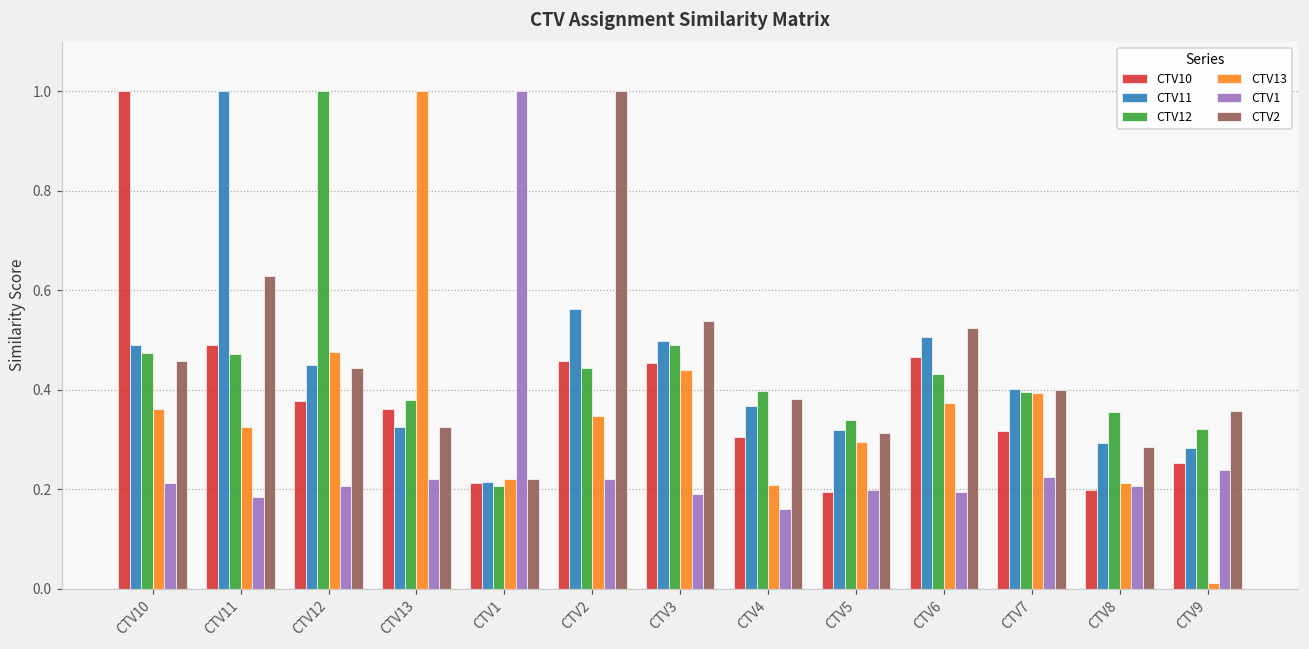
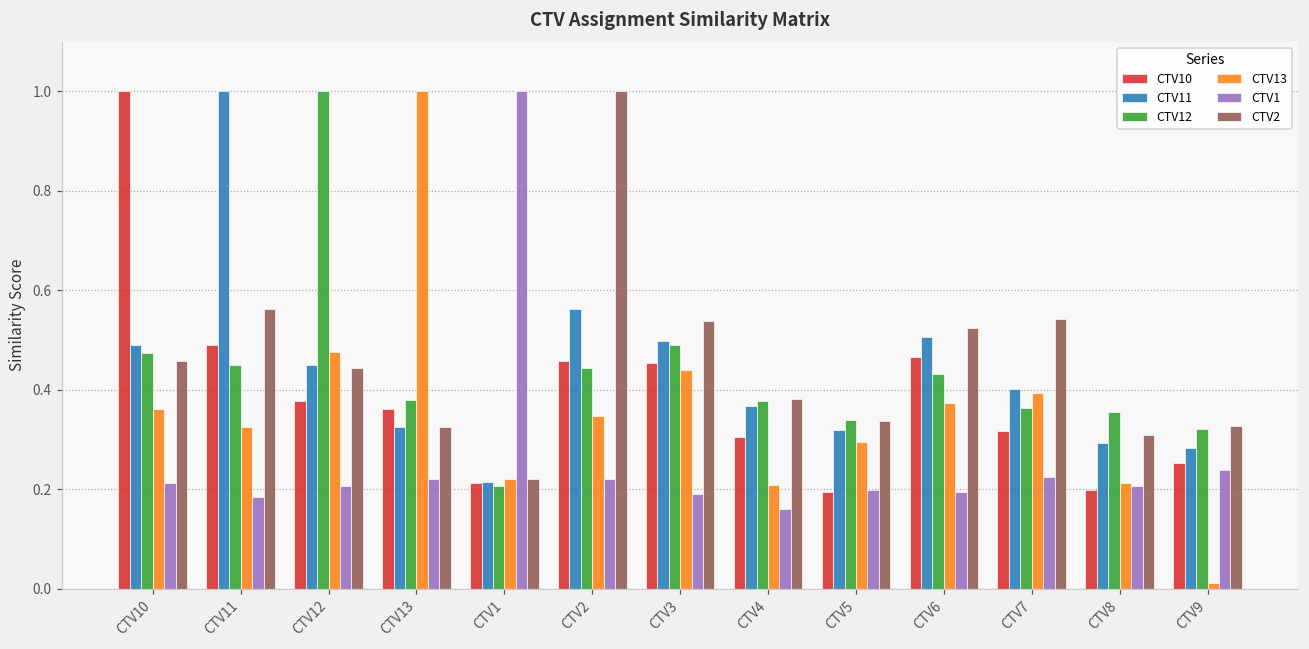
CTV12, CTV11: 0.47 -> 0.45
CTV2, CTV11: 0.63 -> 0.56
CTV12, CTV4: 0.40 -> 0.38
CTV2, CTV5: 0.31 -> 0.34
CTV12, CTV7: 0.40 -> 0.36
CTV2, CTV7: 0.40 -> 0.54
CTV2, CTV8: 0.28 -> 0.31
CTV2, CTV9: 0.36 -> 0.33
